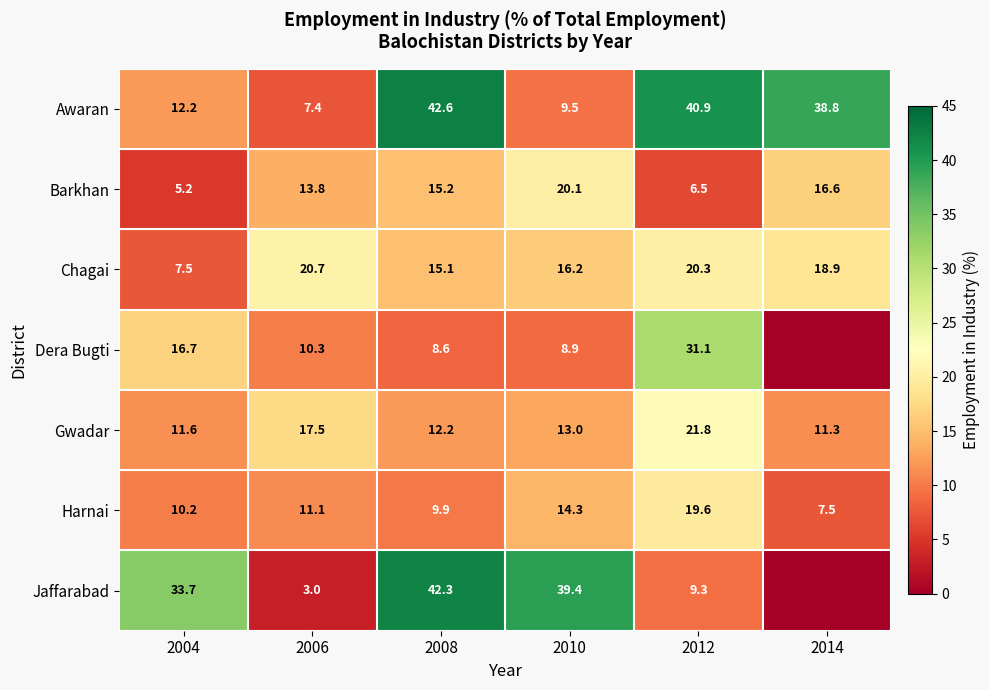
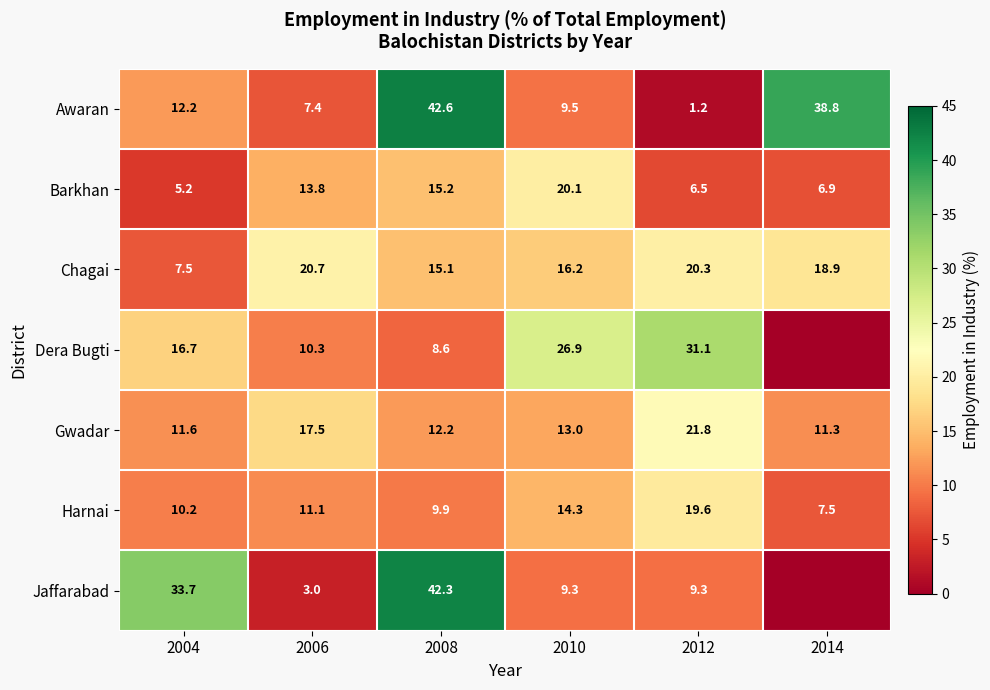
Awaran, 2012: 40.9 -> 1.2
Barkhan, 2014: 16.6 -> 6.9
Dera Bugti, 2010: 8.9 -> 26.9
Jaffarabad, 2010: 39.4 -> 9.3
